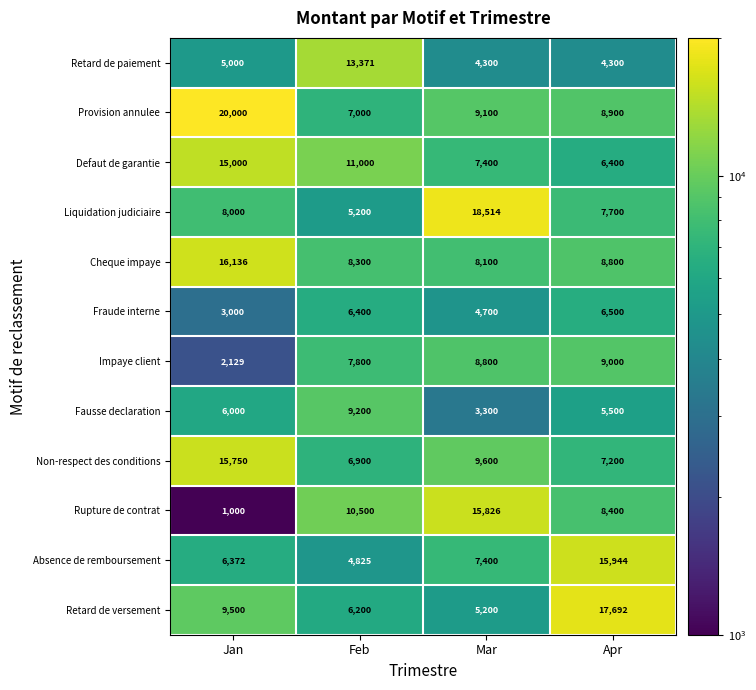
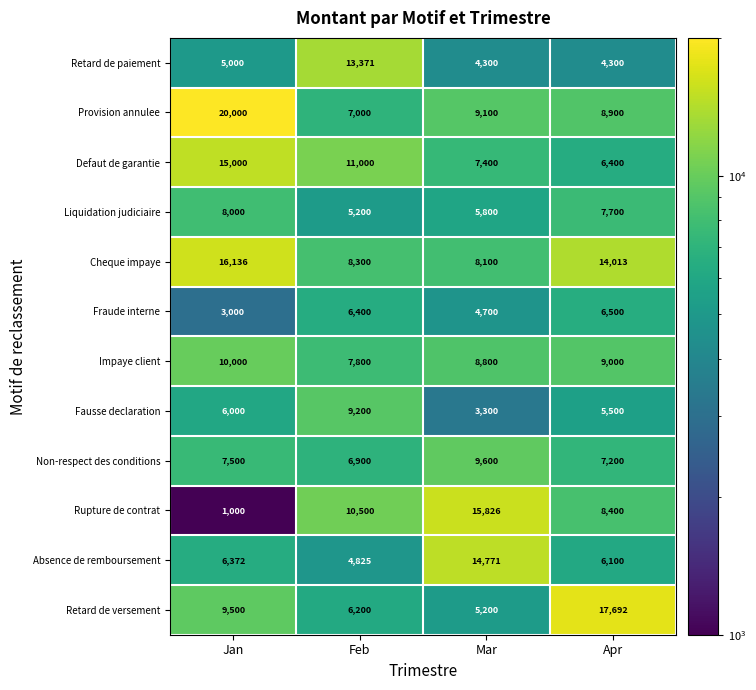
Liquidation judiciaire, Mar: 18,514 -> 5,800
Cheque impaye, Apr: 8,800 -> 14,013
Impaye client, Jan: 2,129 -> 10,000
Non-respect des conditions, Jan: 15,750 -> 7,500
Absence de remboursement, Mar: 7,400 -> 14,771
Absence de remboursement, Apr: 15,944 -> 6,100
